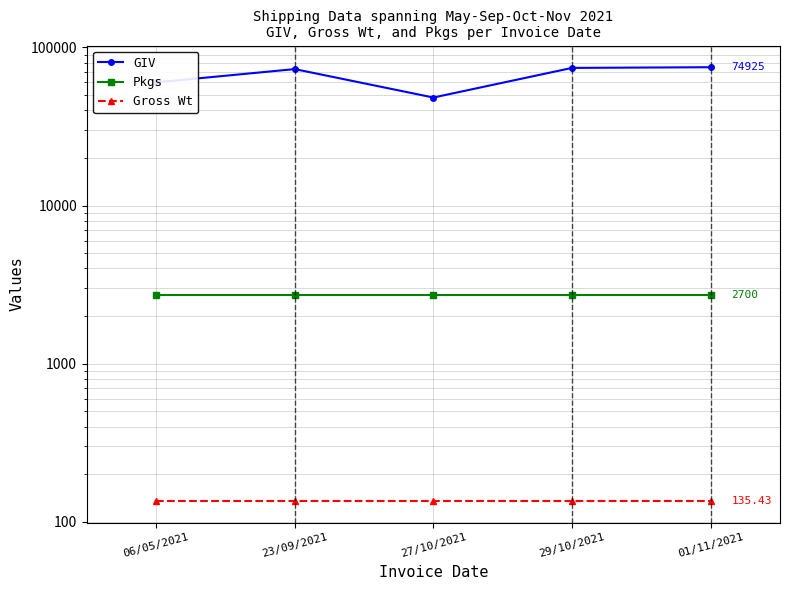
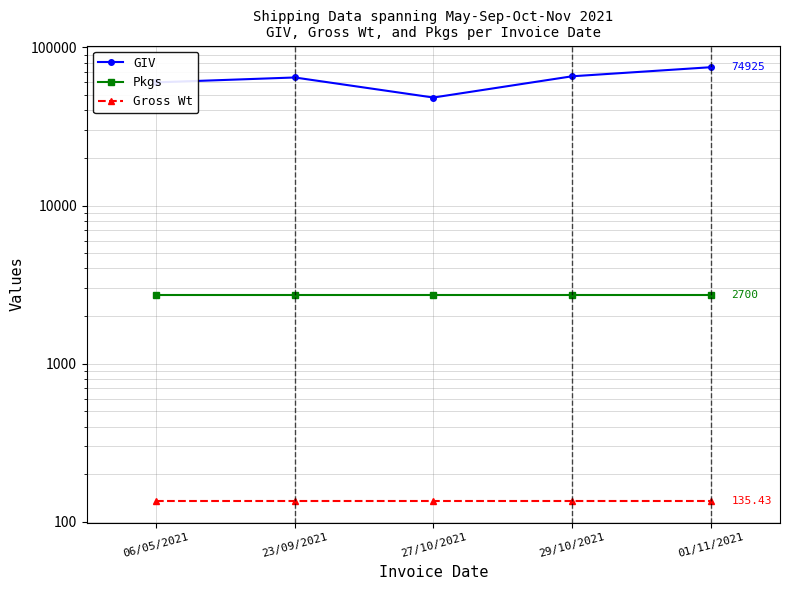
GIV, 23/09/2021: 70000 -> 65000
GIV, 29/10/2021: 70000 -> 66000
